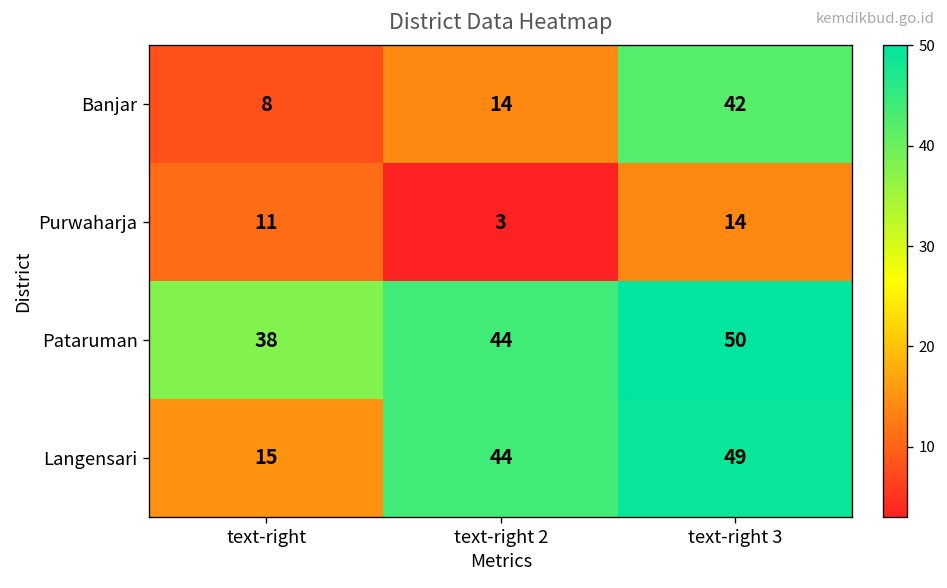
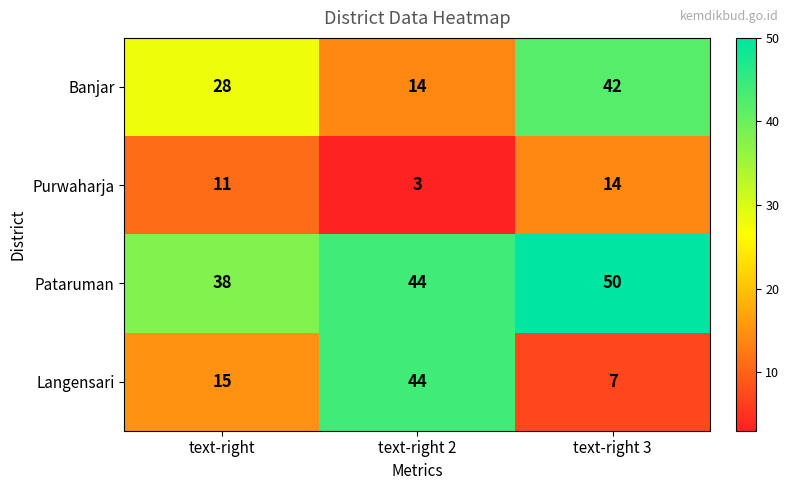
Banjar, text-right: 8 -> 28
Langensari, text-right 3: 49 -> 7
